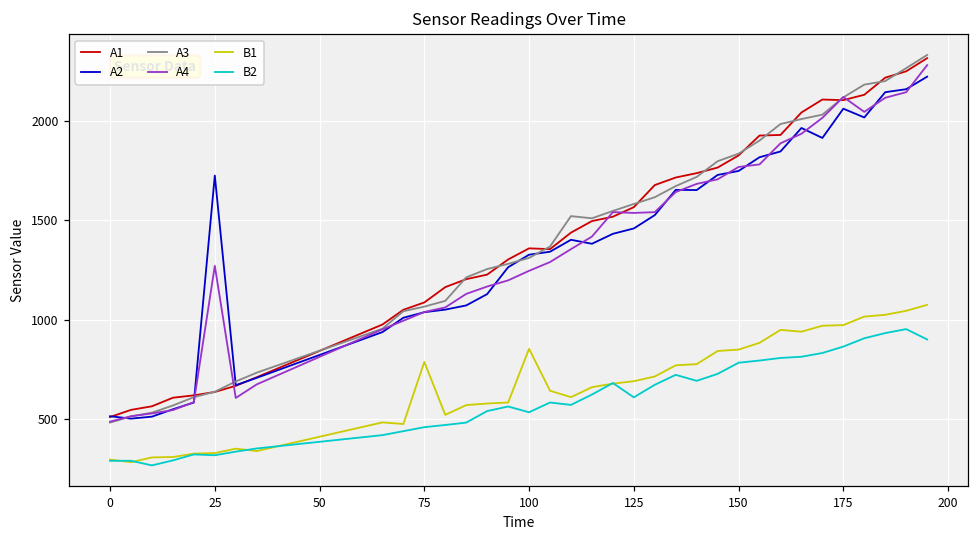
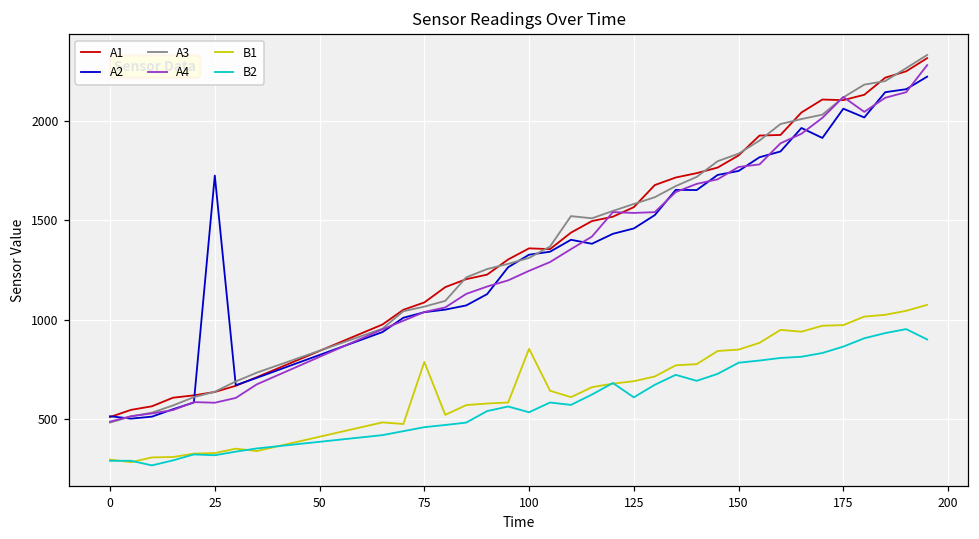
A4, 25: 1270 -> 580
